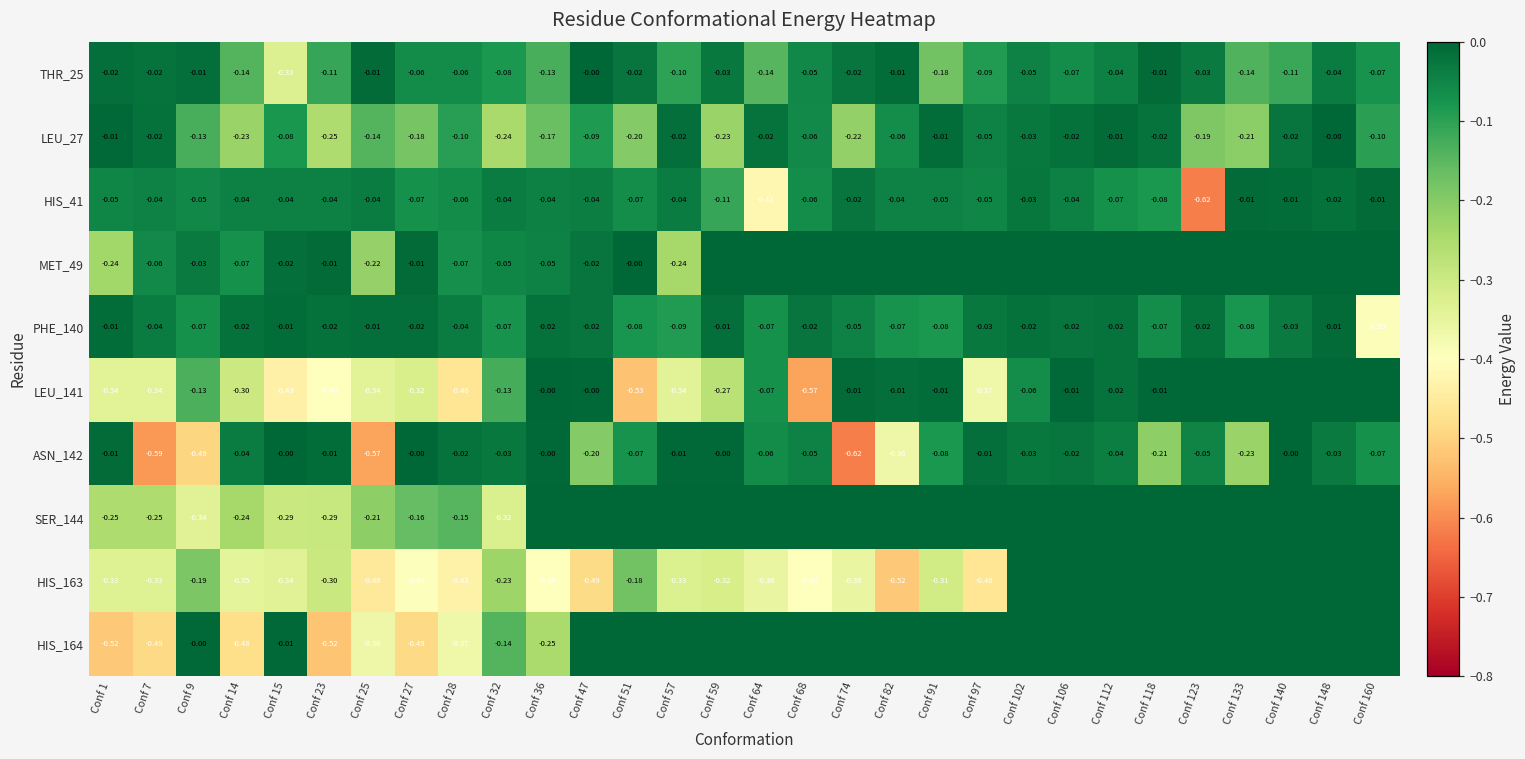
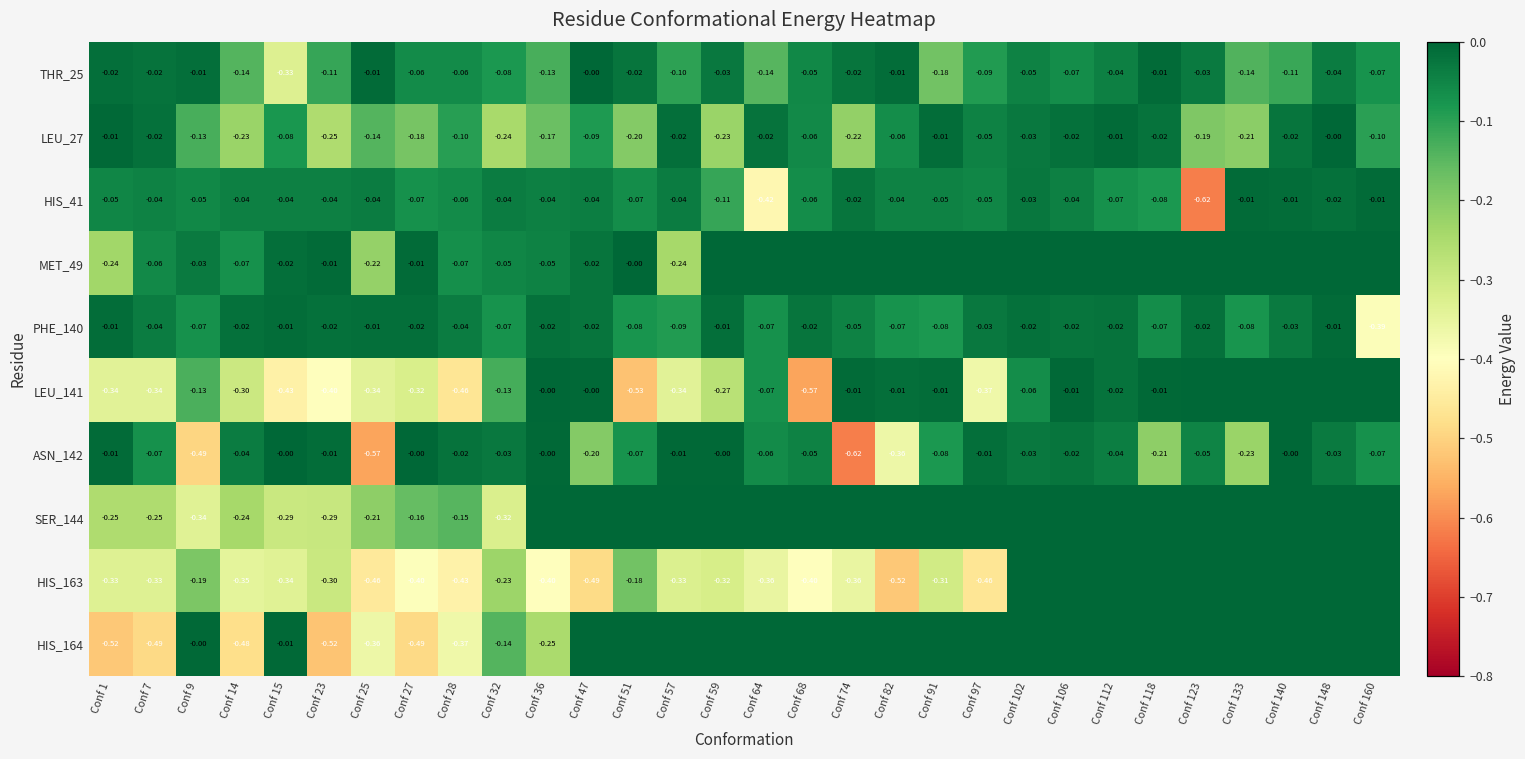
ASN_142, Conf 7: -0.59 -> -0.07
